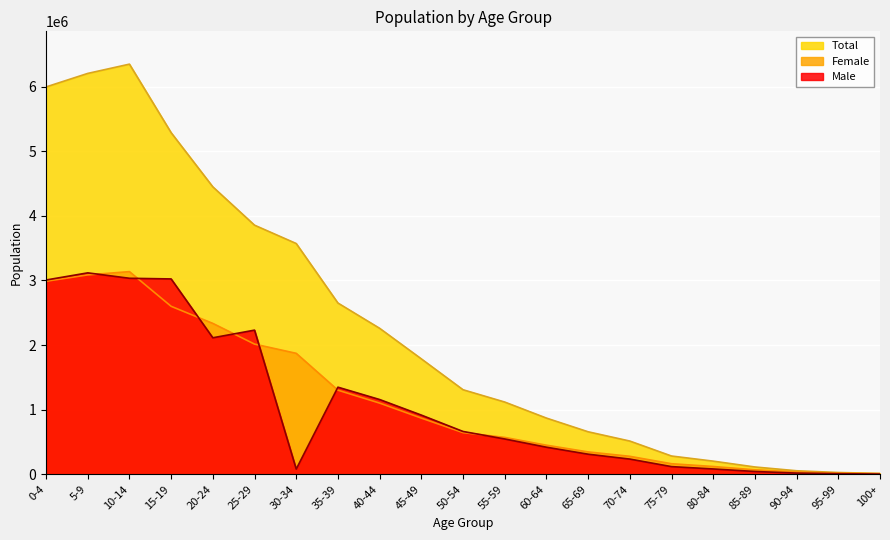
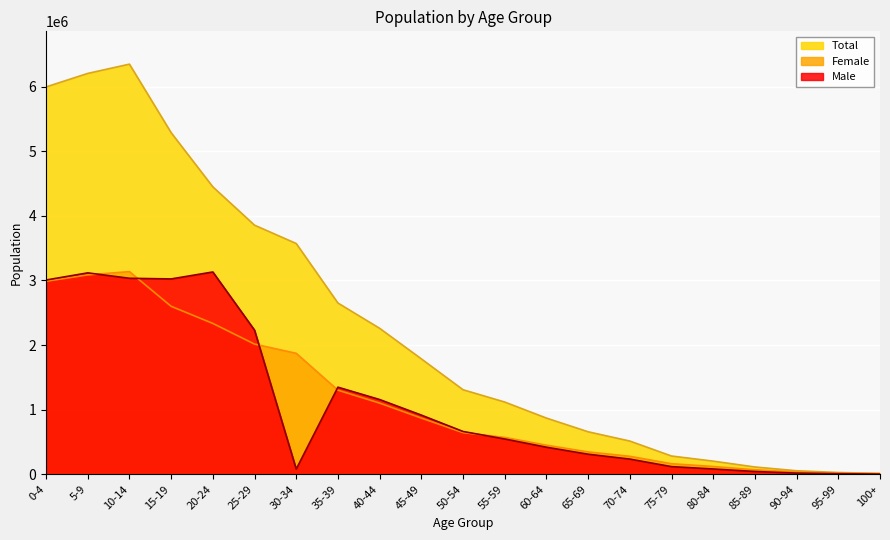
Male, 20-24: 2100000 -> 3100000
